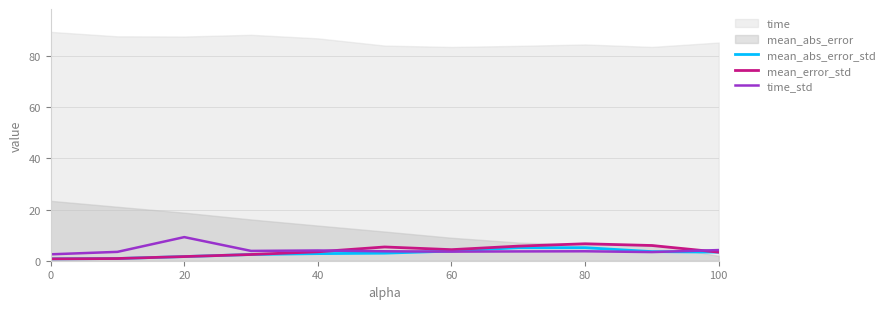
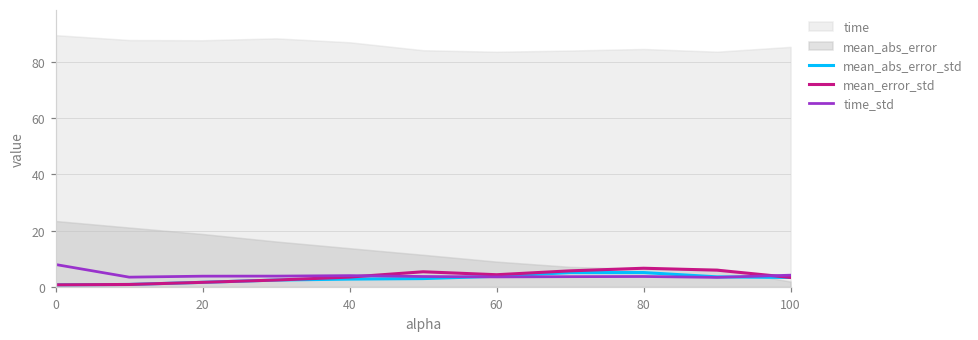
time_std, 0: 3 -> 8
time_std, 20: 9 -> 4
